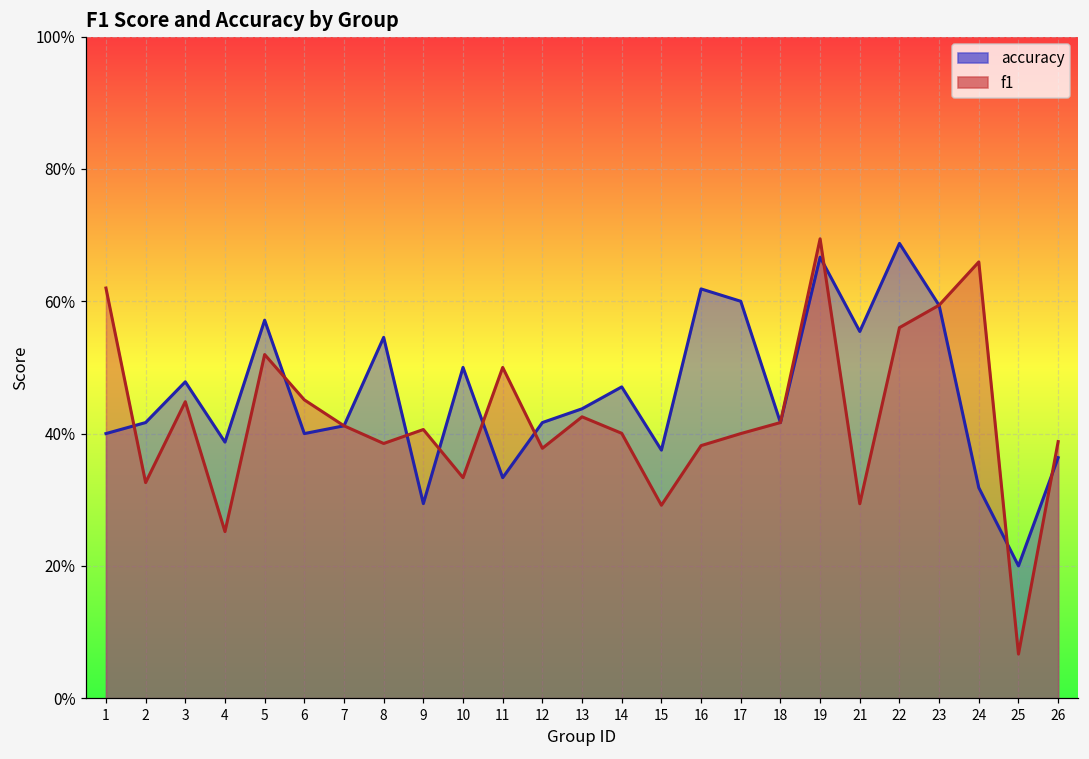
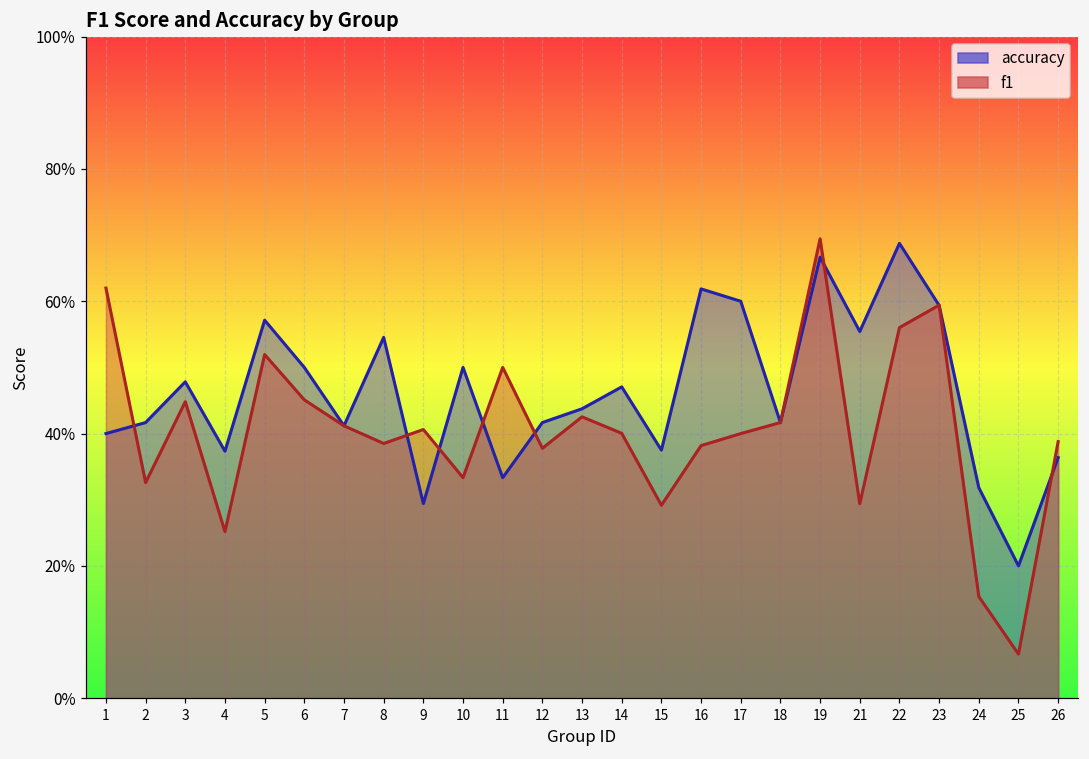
accuracy, 4: 39% -> 37%
accuracy, 6: 40% -> 50%
f1, 24: 66% -> 15%
